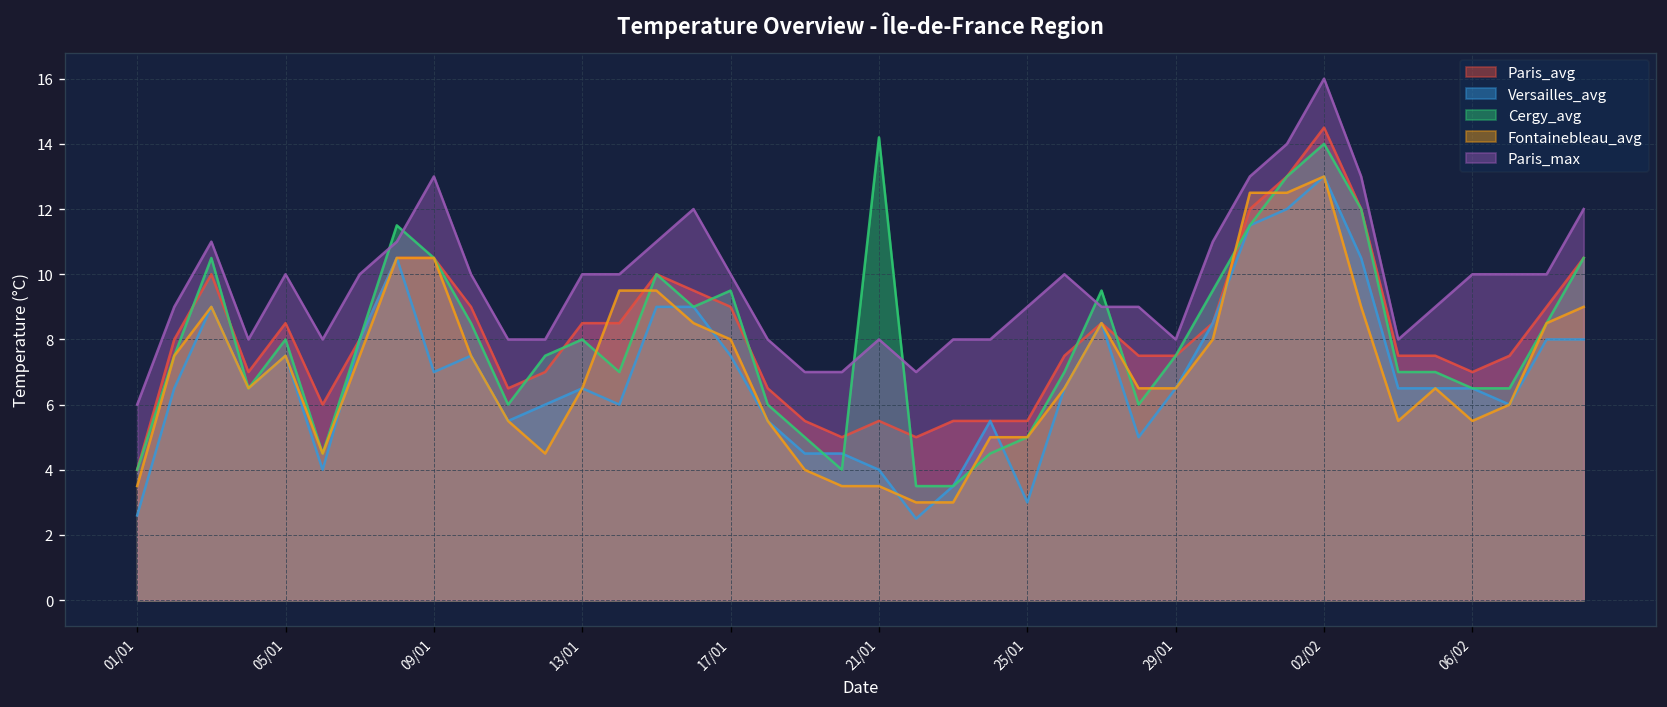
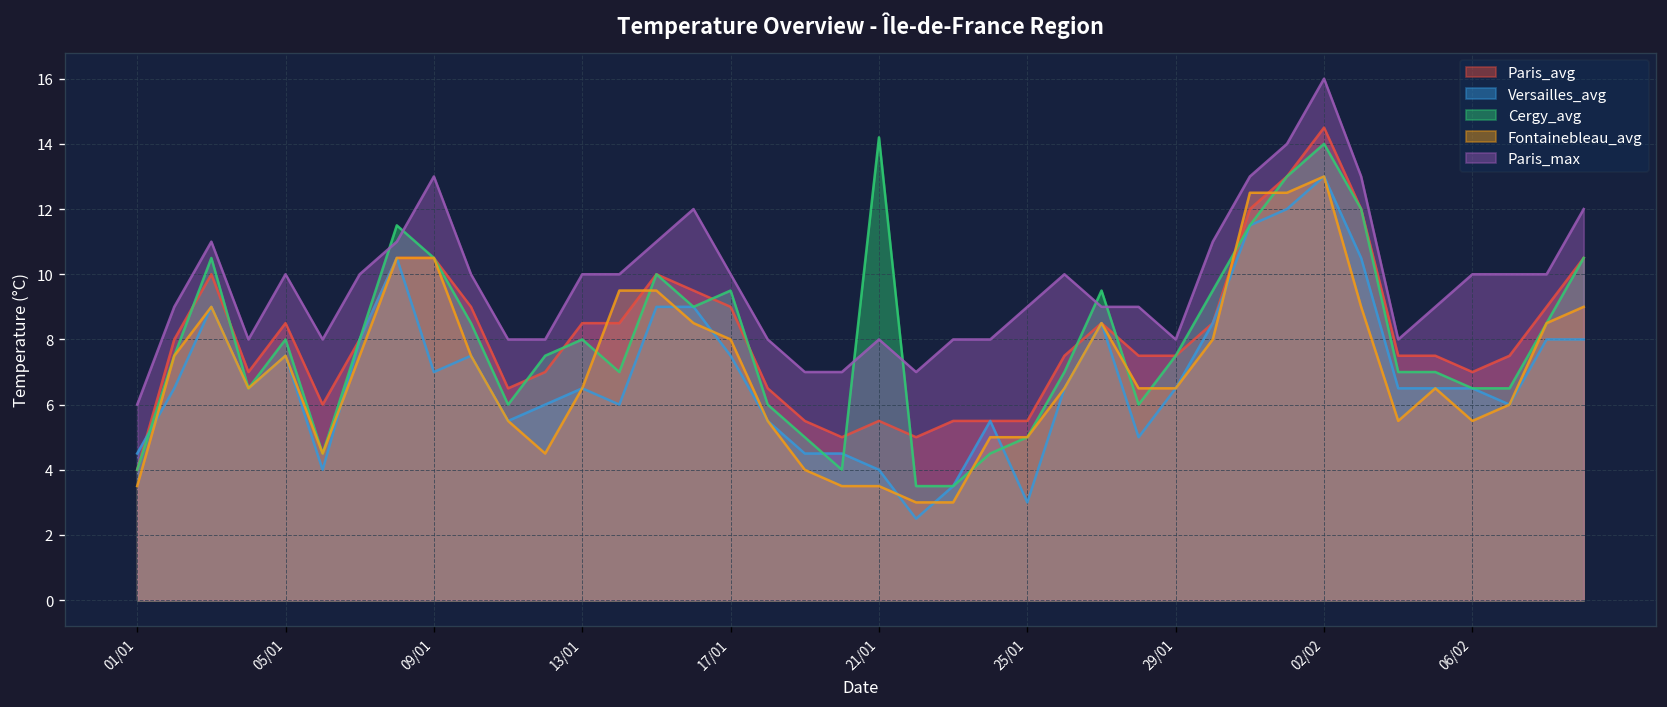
Versailles_avg, 01/01: 2.6 -> 4.5
